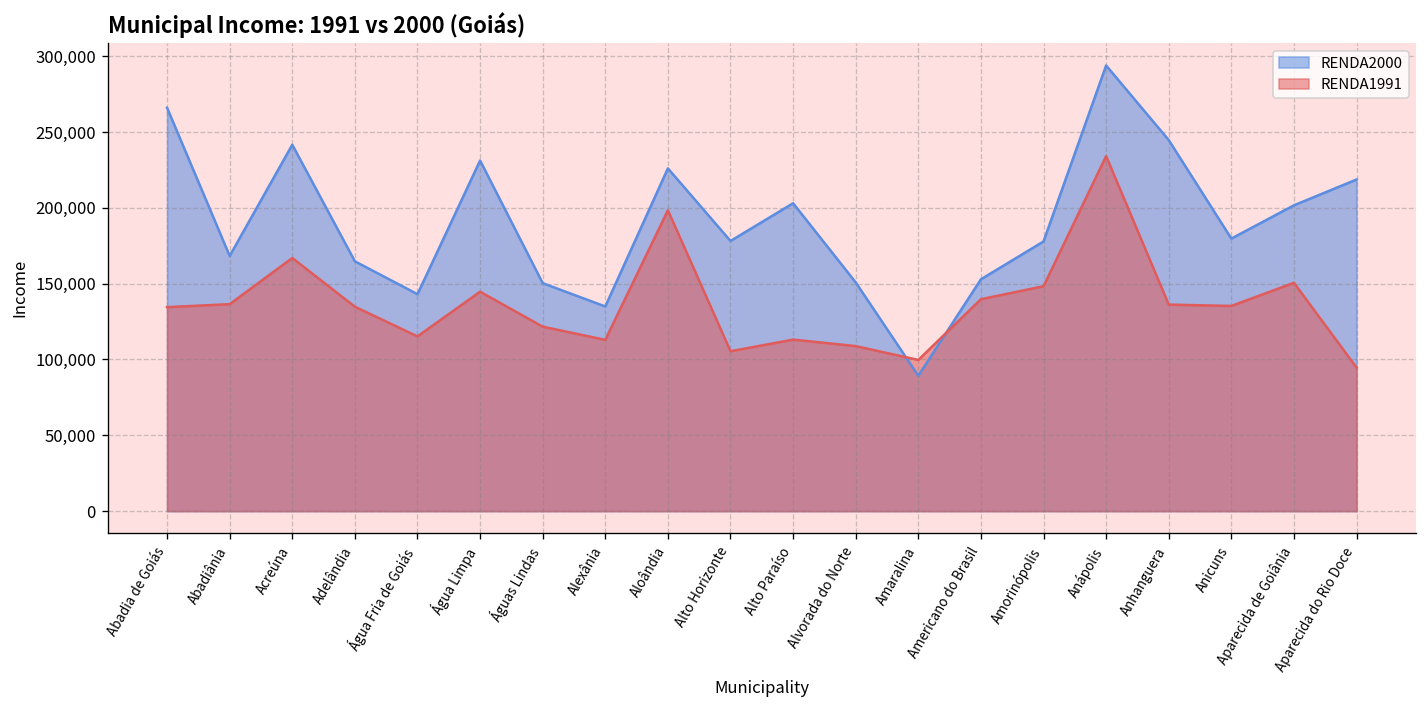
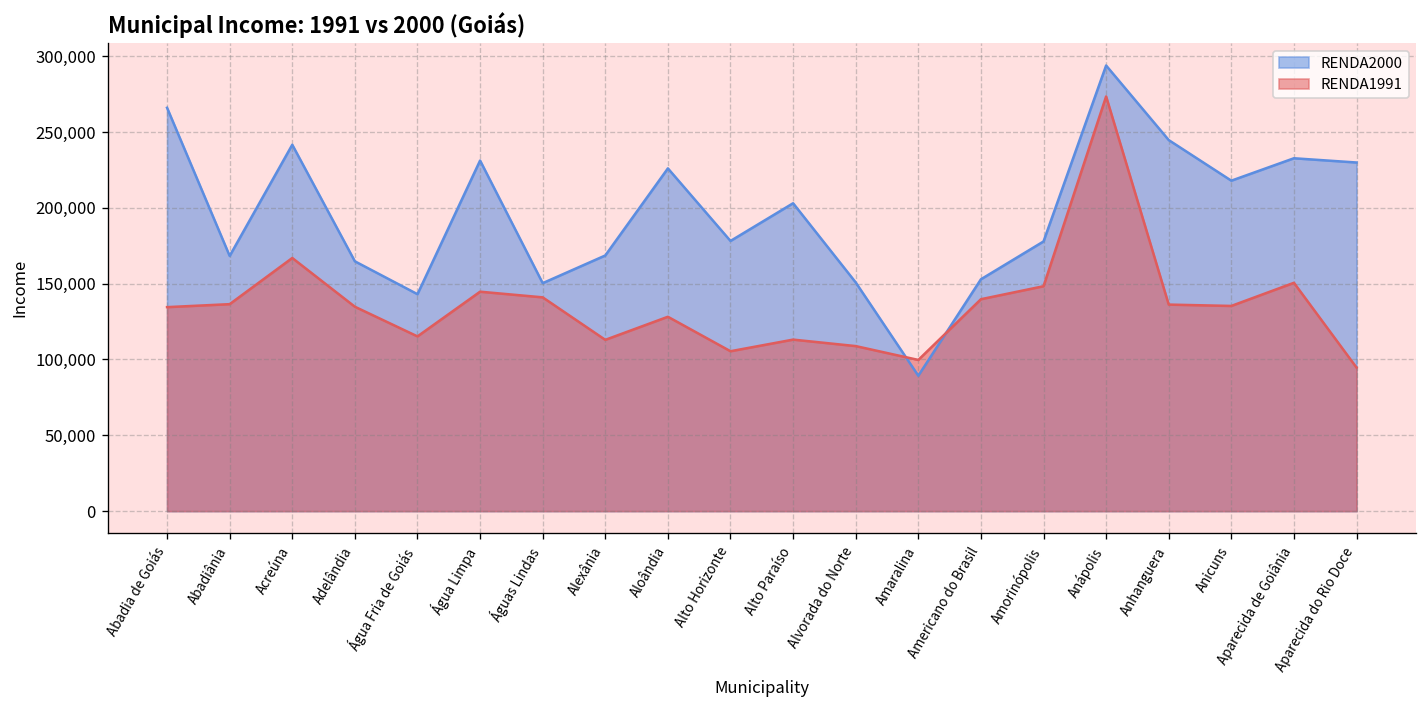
RENDA1991, Águas Lindas: 122,000 -> 141,000
RENDA2000, Alexânia: 135,000 -> 169,000
RENDA1991, Aloândia: 198,000 -> 128,000
RENDA1991, Anápolis: 234,000 -> 273,000
RENDA2000, Anicuns: 180,000 -> 218,000
RENDA2000, Aparecida de Goiânia: 202,000 -> 233,000
RENDA2000, Aparecida do Rio Doce: 219,000 -> 230,000
